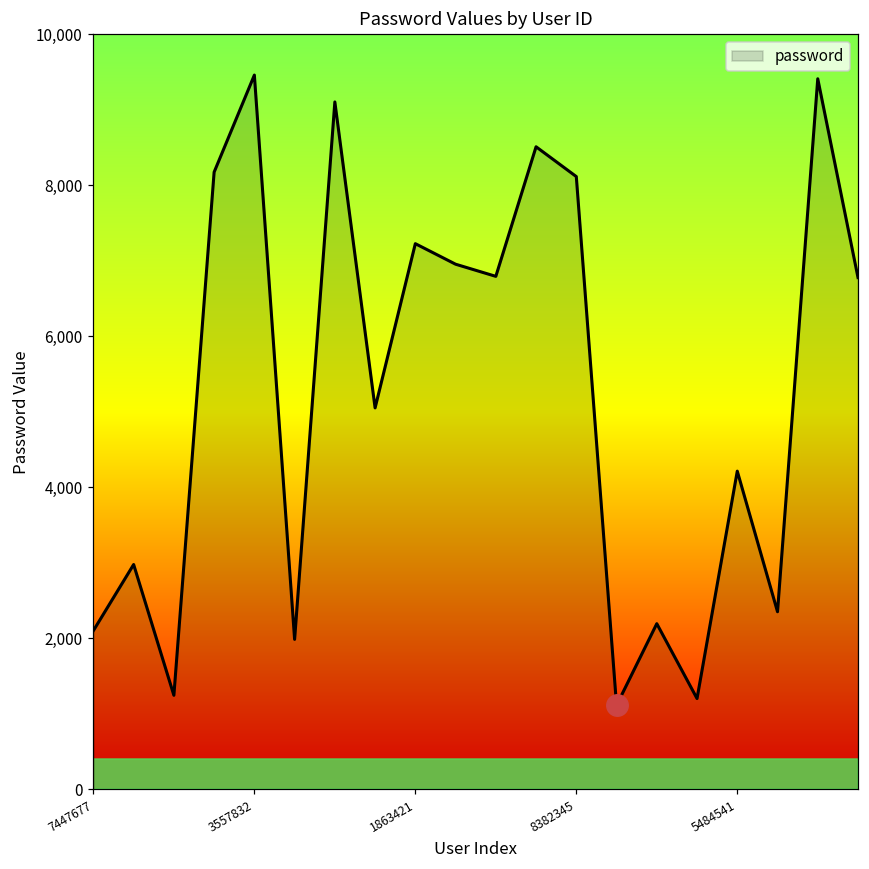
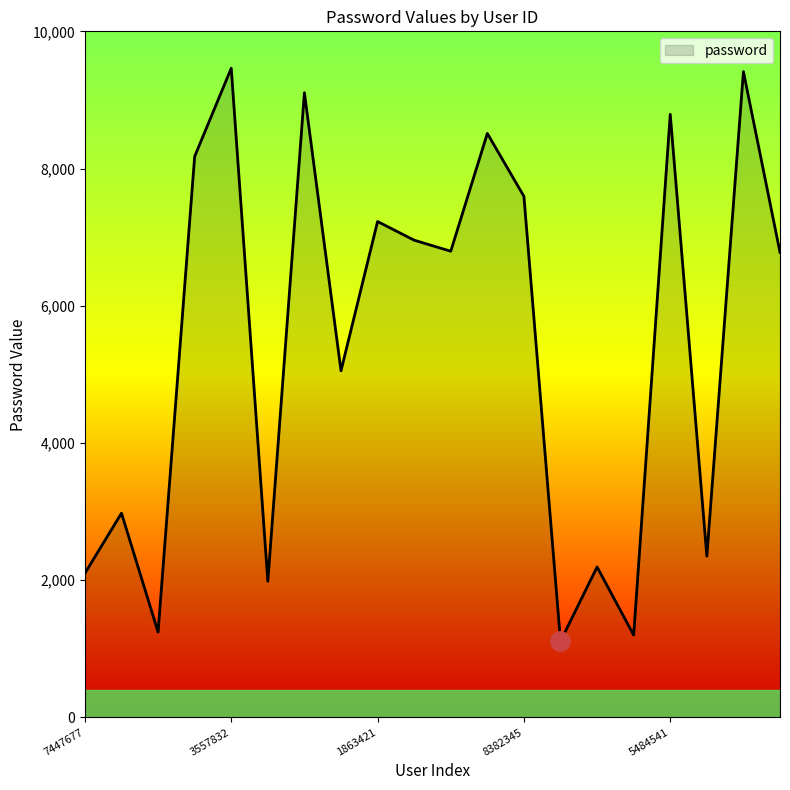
password, 8382345: 8,100 -> 7,600
password, 5484541: 4,200 -> 8,800
